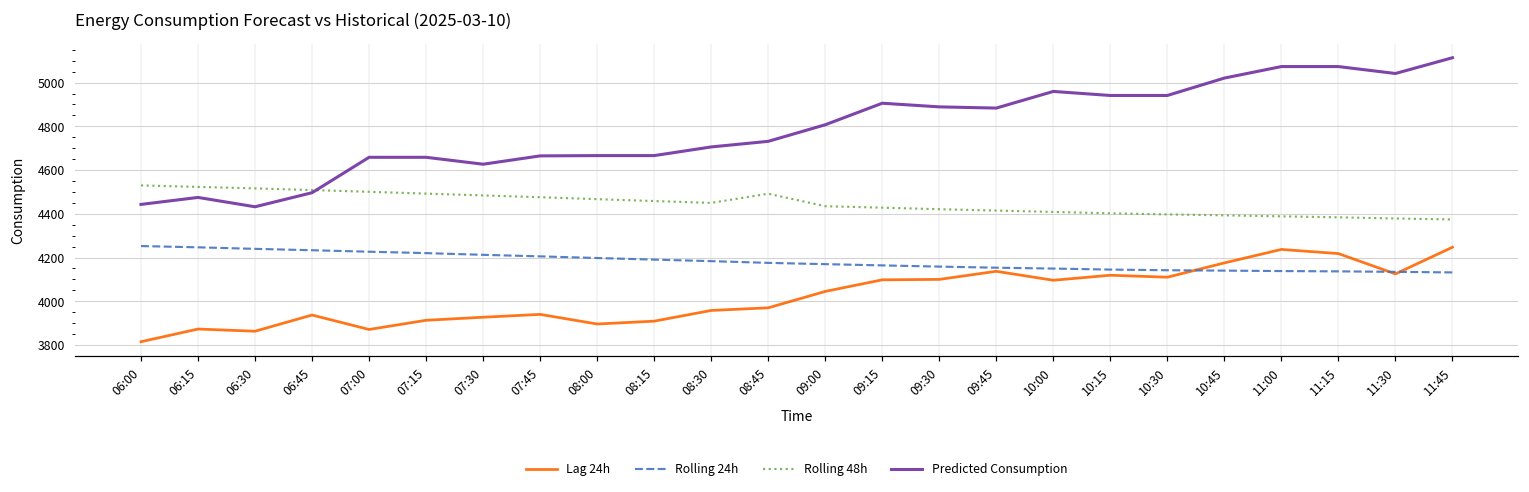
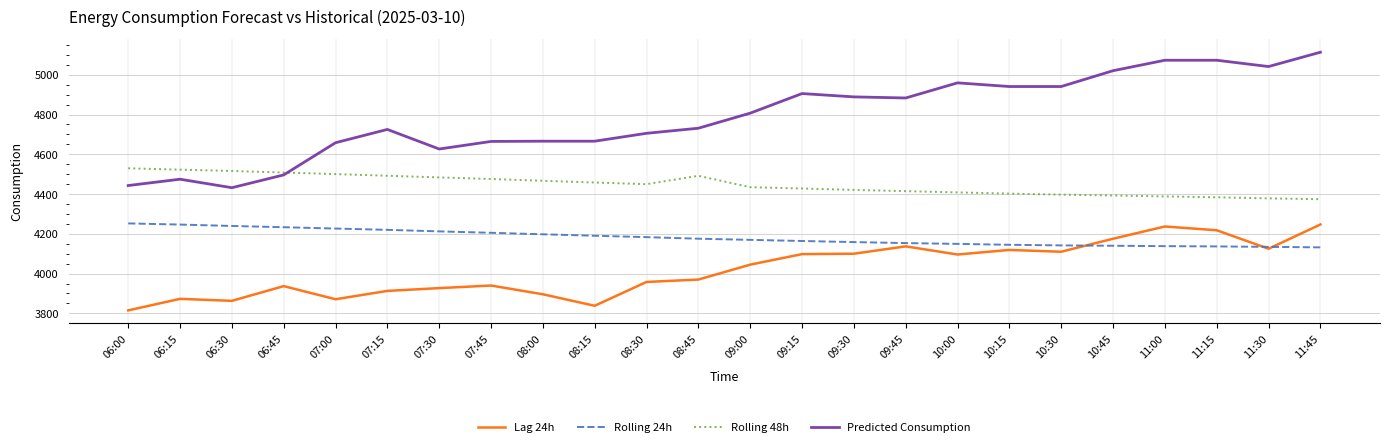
Predicted Consumption, 07:15: 4660 -> 4730
Lag 24h, 08:15: 3910 -> 3840
